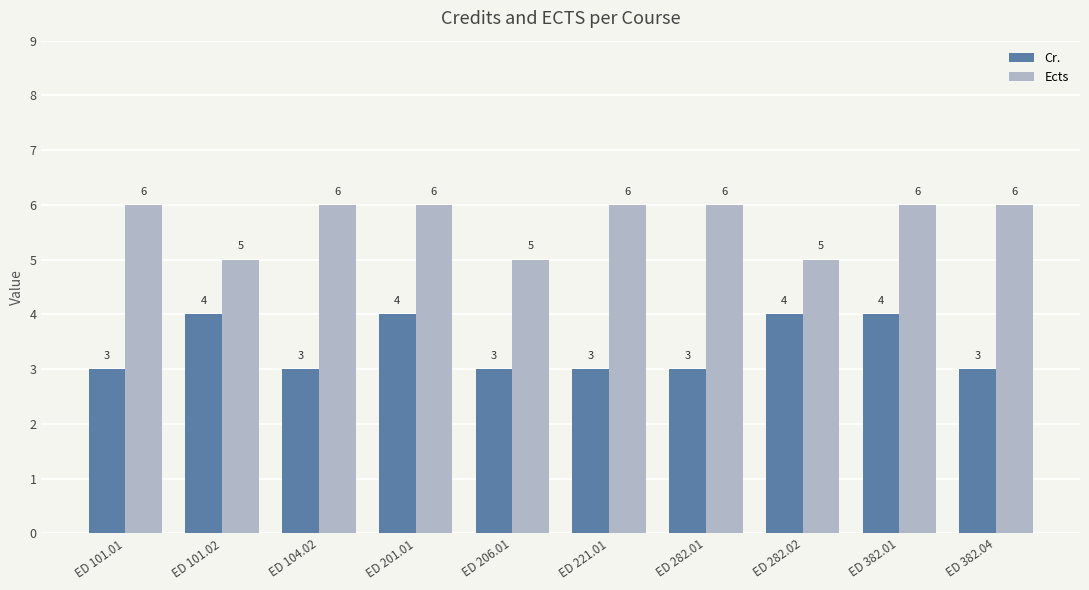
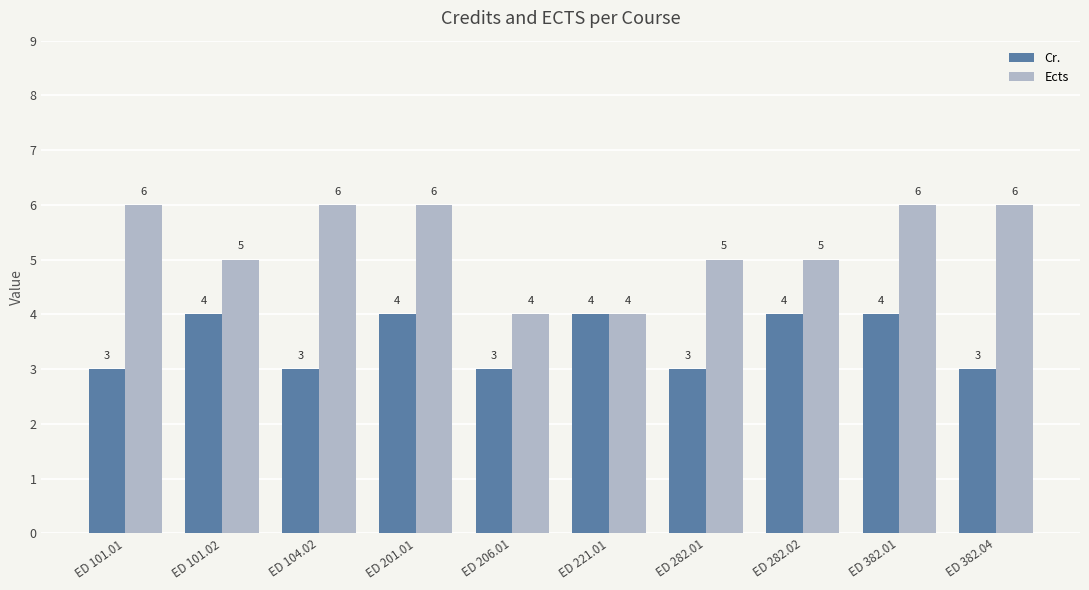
Ects, ED 206.01: 5 -> 4
Cr., ED 221.01: 3 -> 4
Ects, ED 221.01: 6 -> 4
Ects, ED 282.01: 6 -> 5
